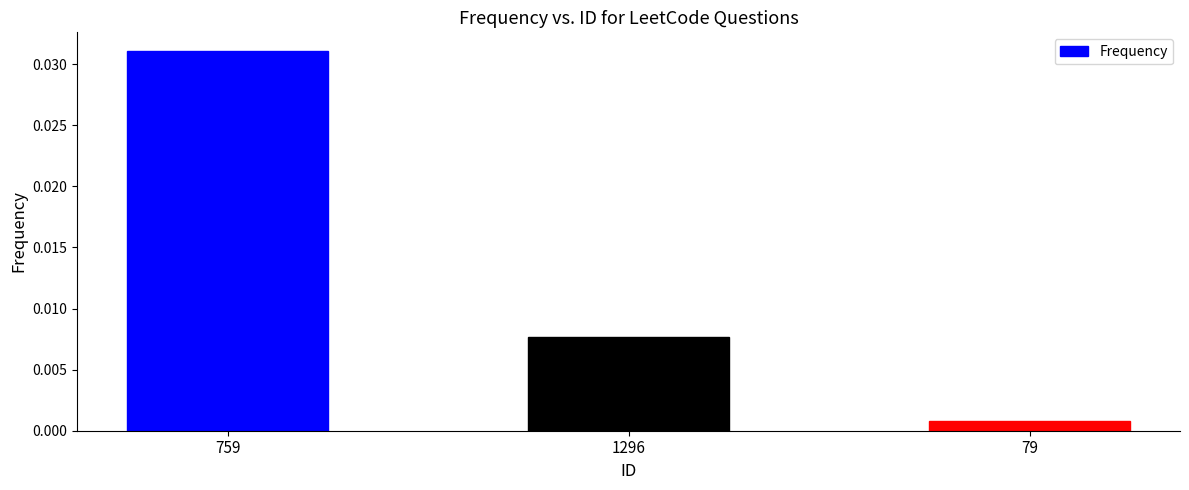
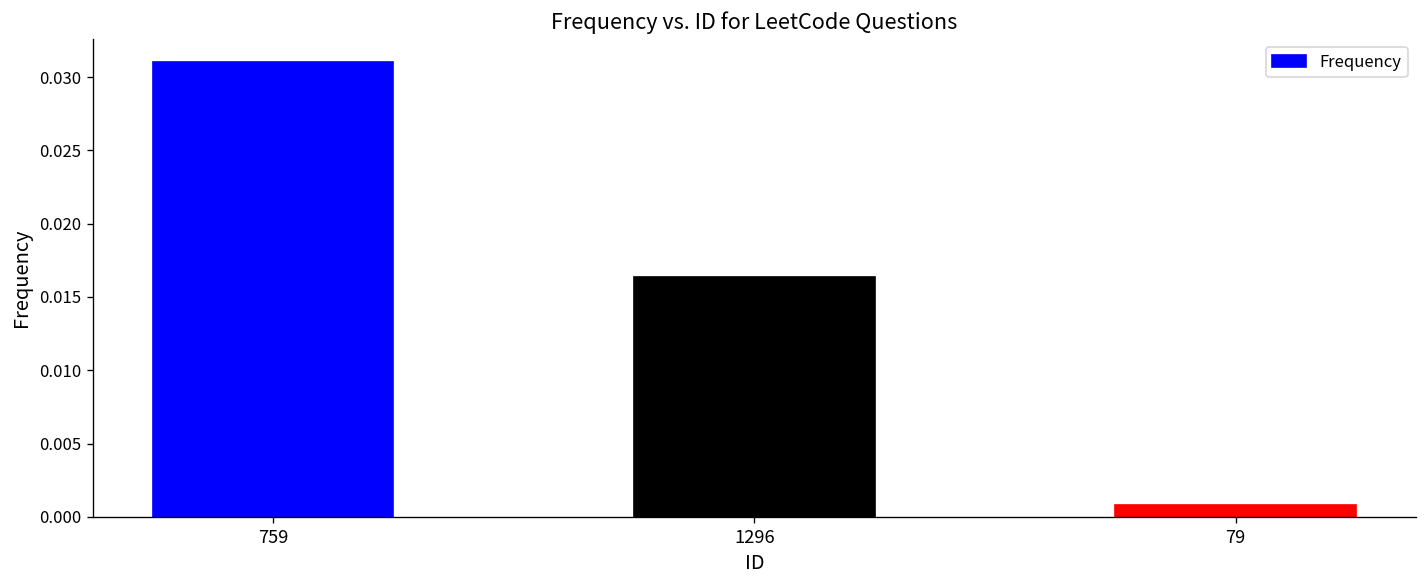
1296: 0.0077 -> 0.0164
